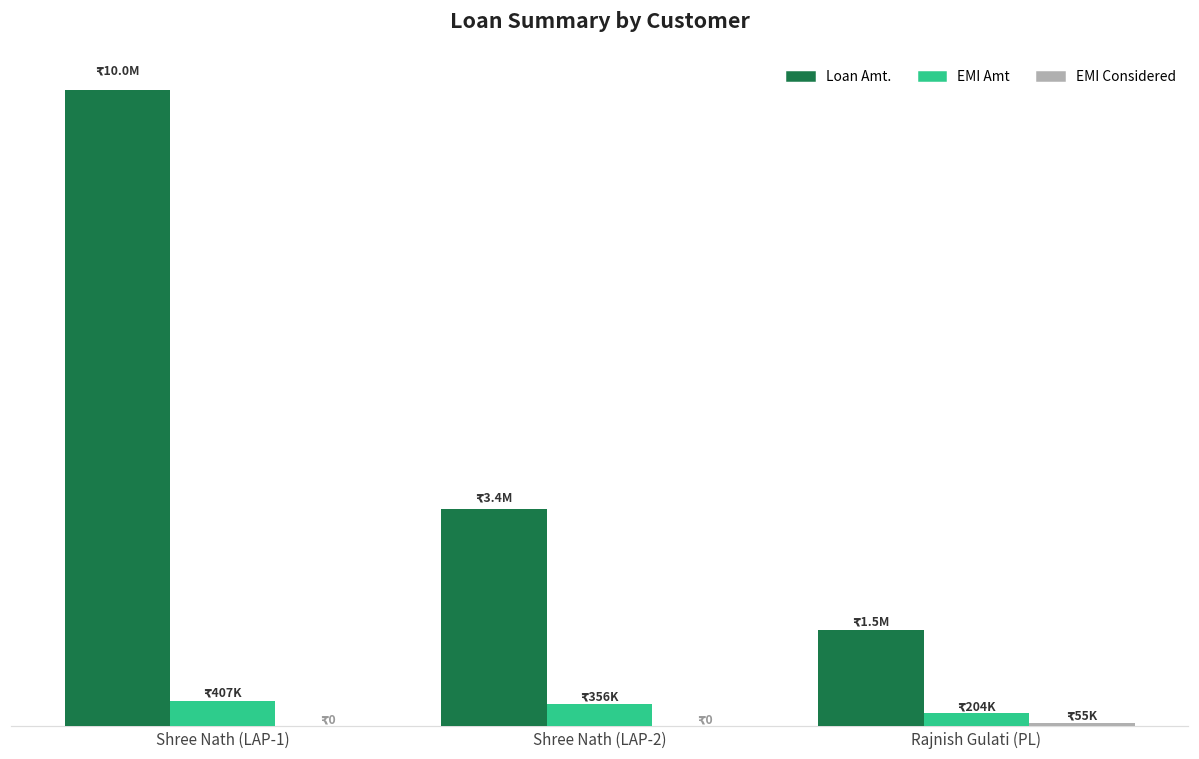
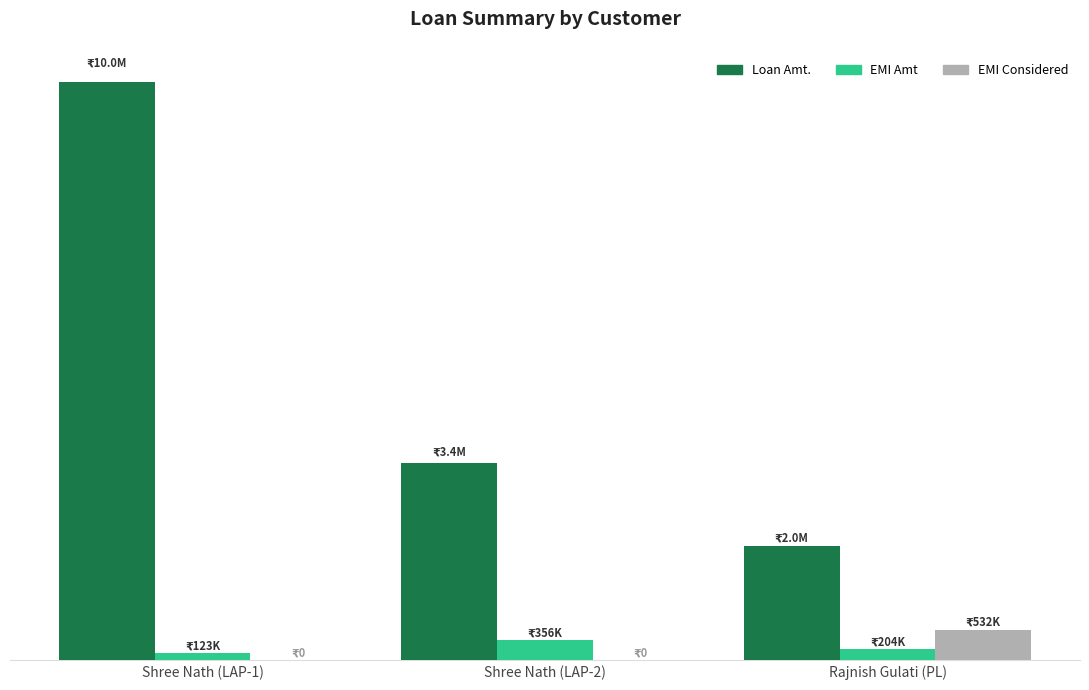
EMI Amt, Shree Nath (LAP-1): 407K -> 123K
Loan Amt., Rajnish Gulati (PL): 1.5M -> 2.0M
EMI Considered, Rajnish Gulati (PL): 55K -> 532K
